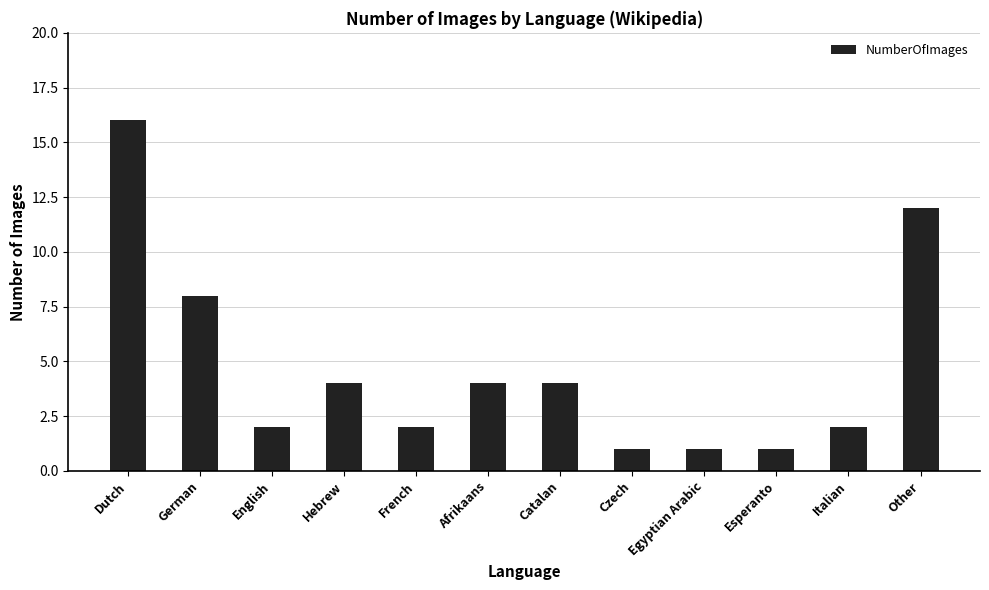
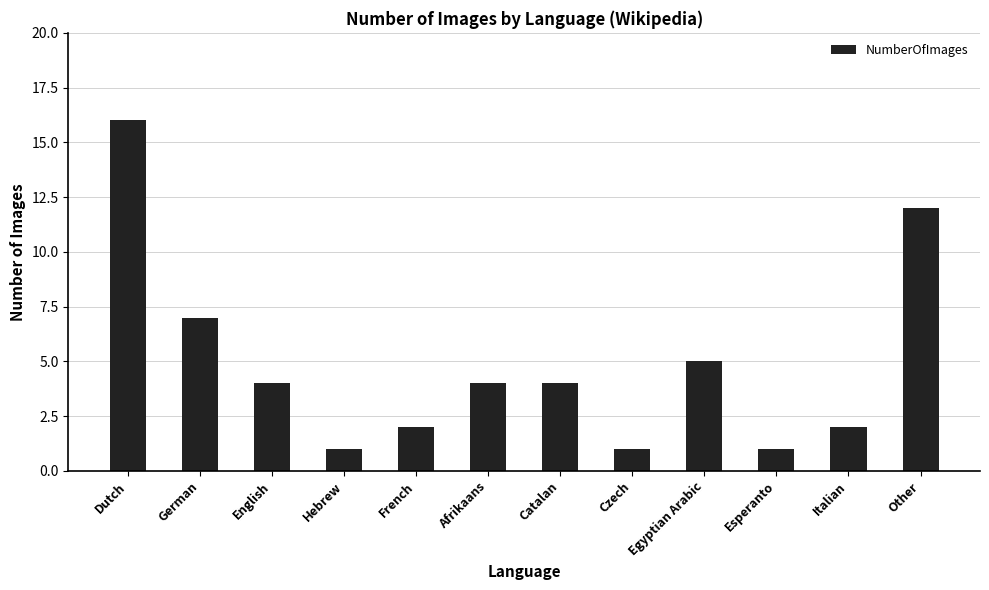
German: 8 -> 7
English: 2 -> 4
Hebrew: 4 -> 1
Egyptian Arabic: 1 -> 5
